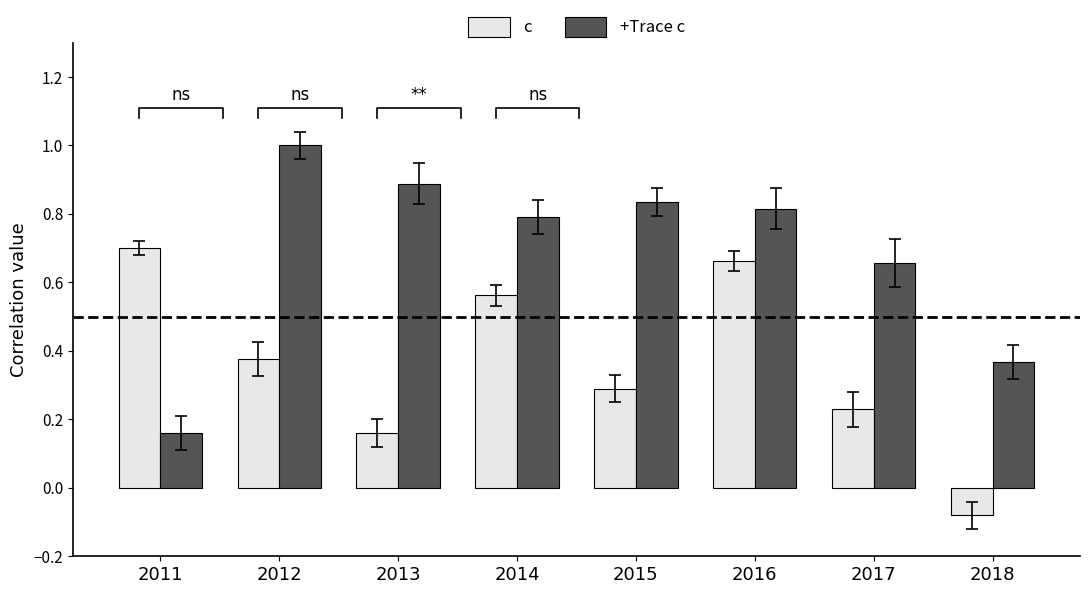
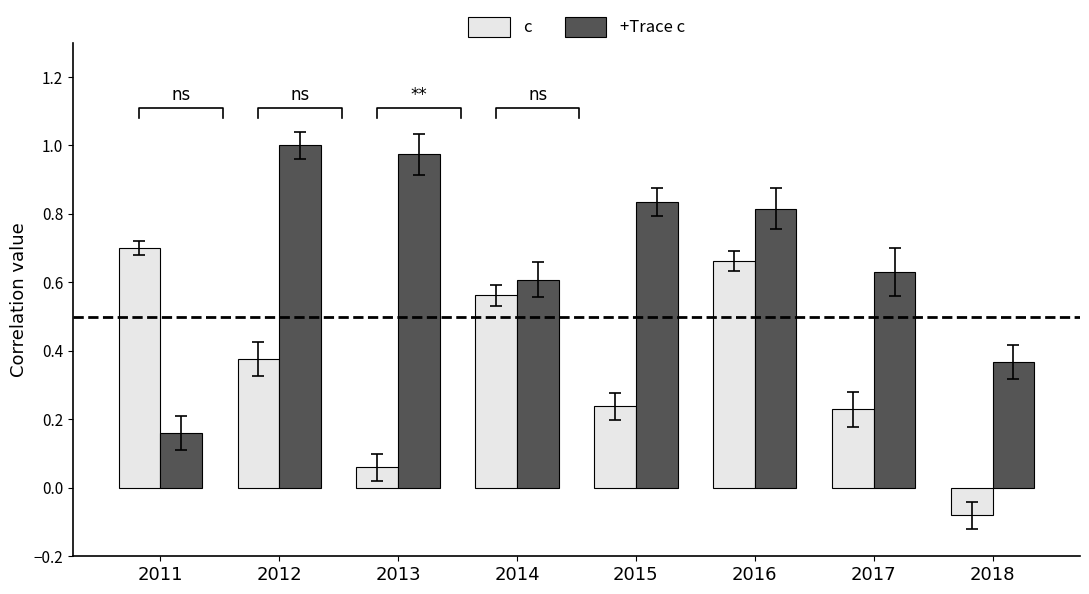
c, 2013: 0.16 -> 0.06
+Trace c, 2013: 0.89 -> 0.97
+Trace c, 2014: 0.79 -> 0.61
c, 2015: 0.29 -> 0.24
+Trace c, 2017: 0.66 -> 0.63
